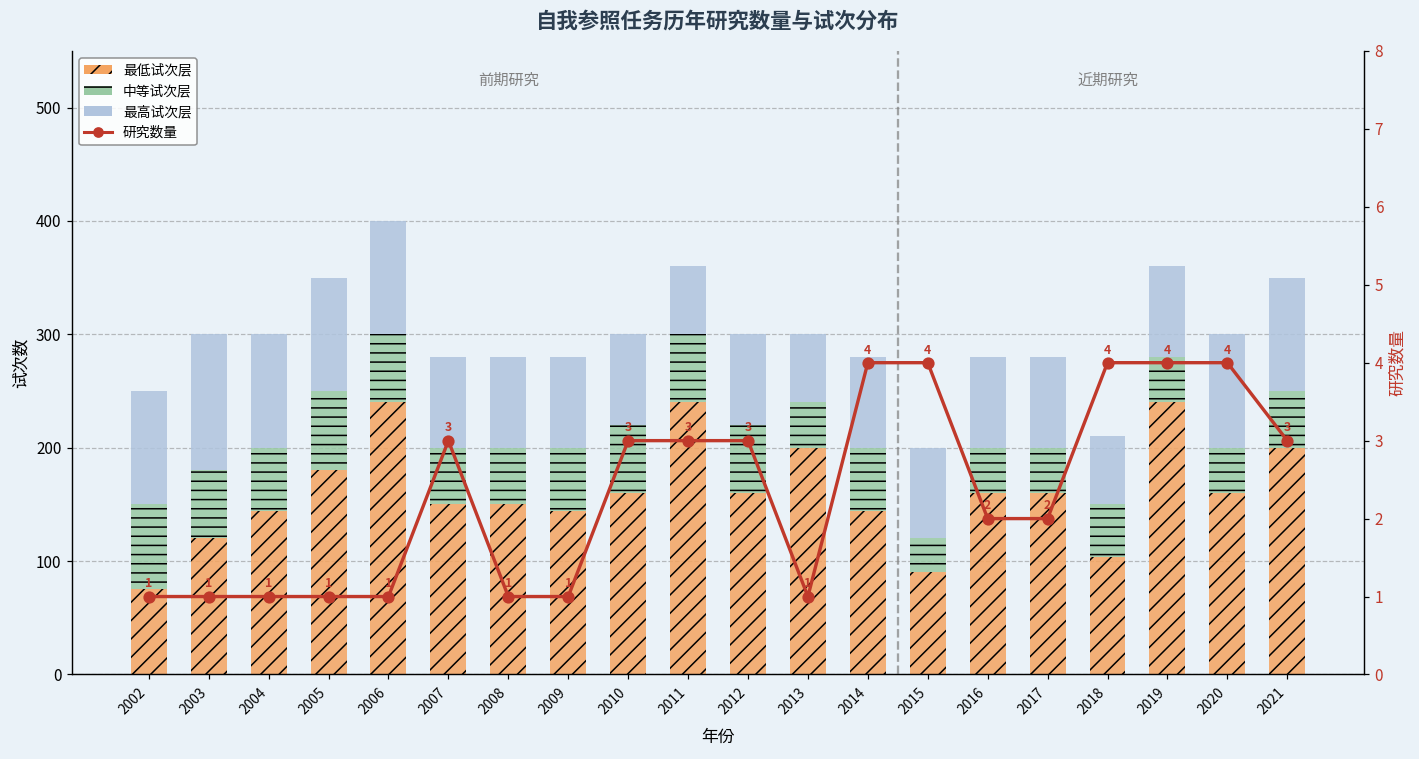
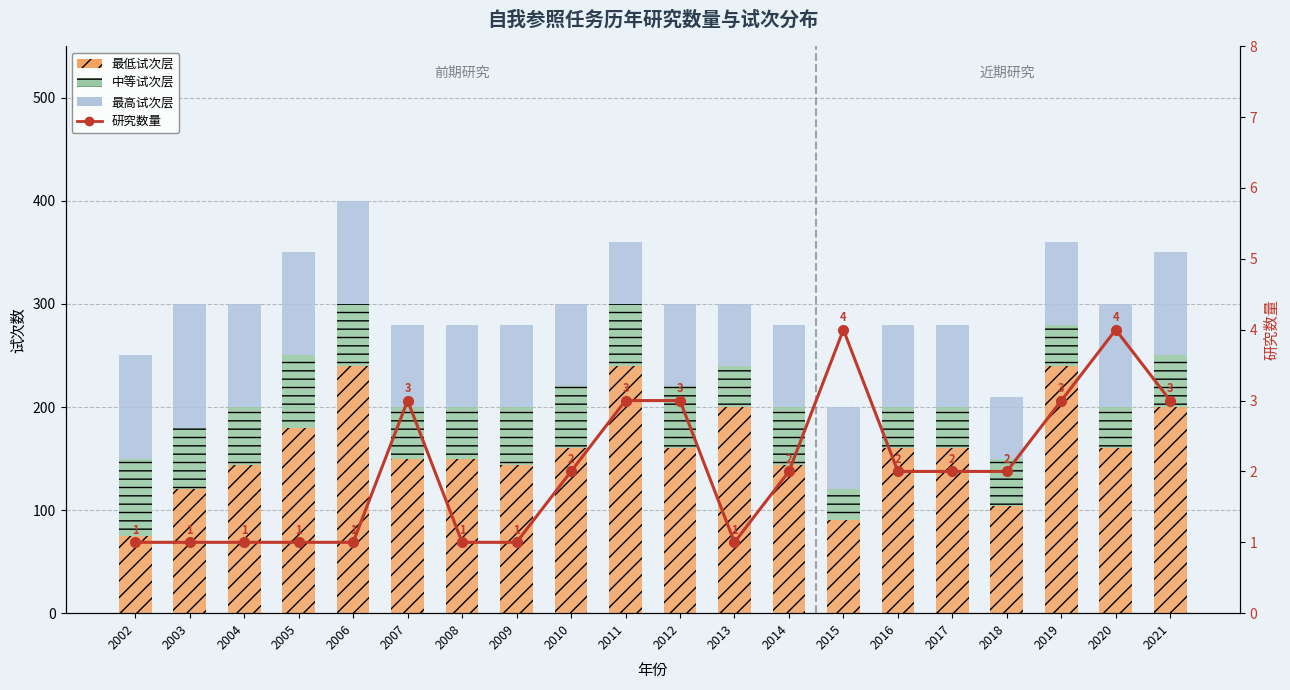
研究数量, 2010: 3 -> 2
研究数量, 2014: 4 -> 2
研究数量, 2018: 4 -> 2
研究数量, 2019: 4 -> 3
